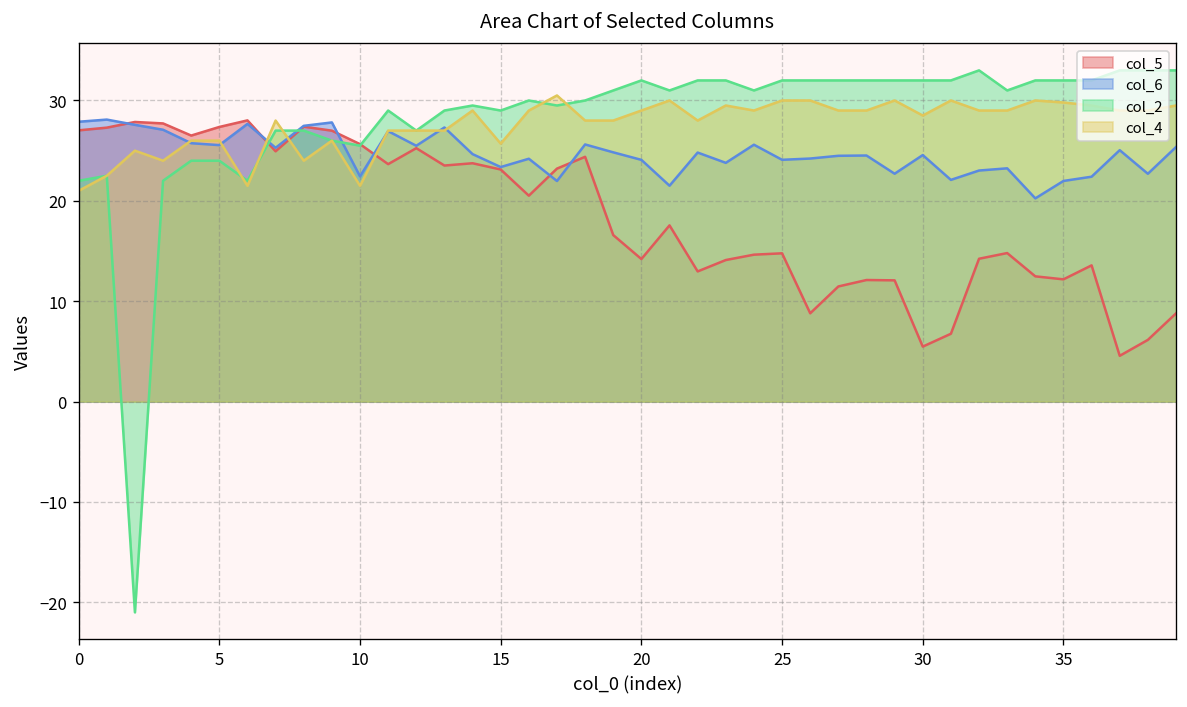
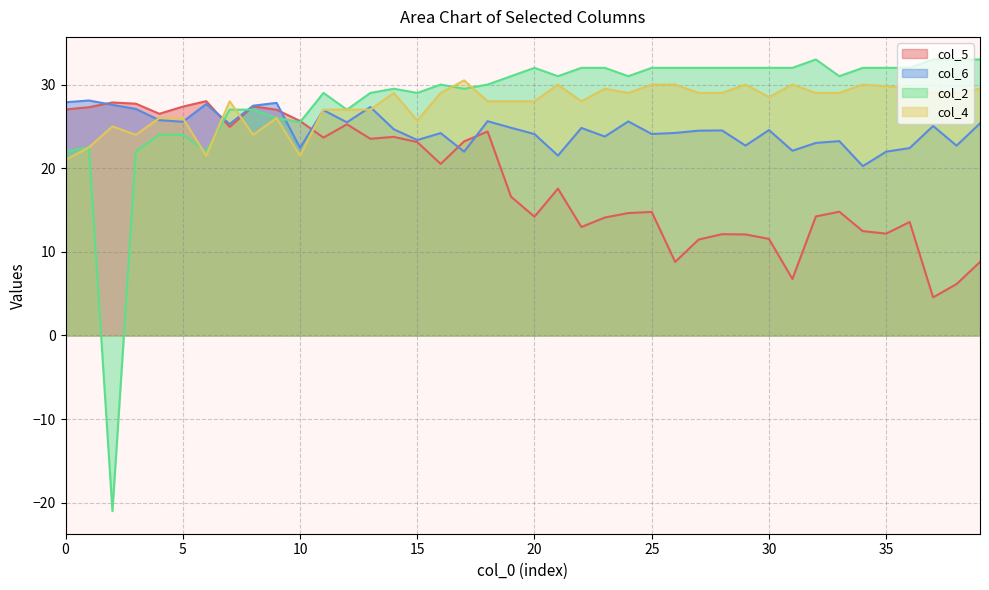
col_4, 20: 29 -> 28
col_5, 30: 5 -> 12
